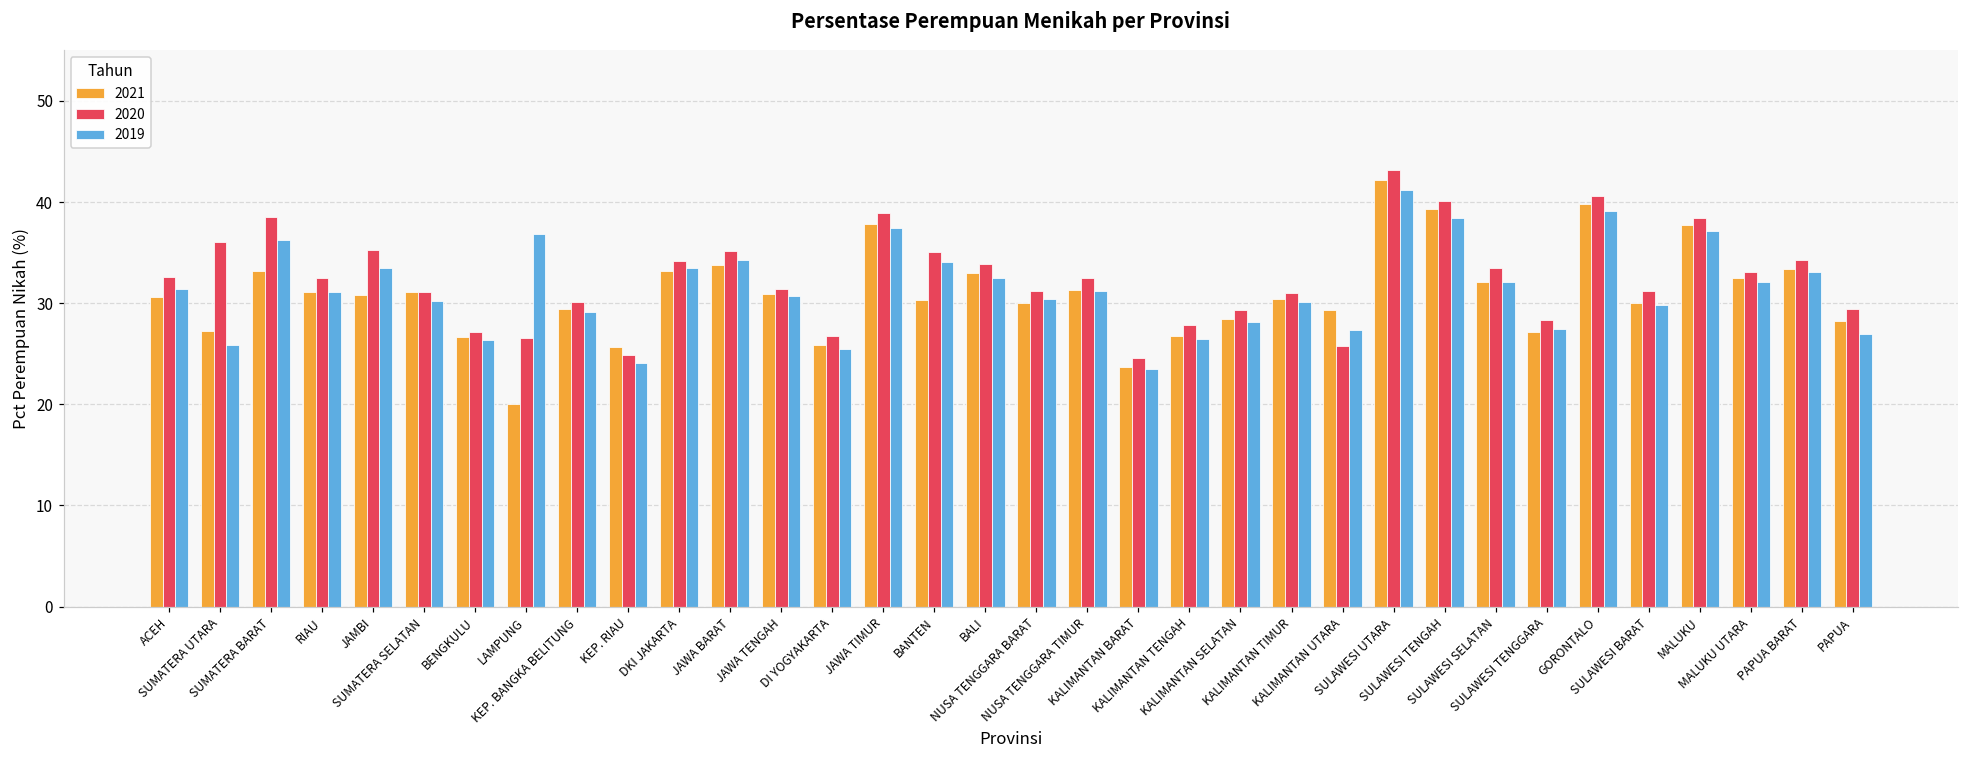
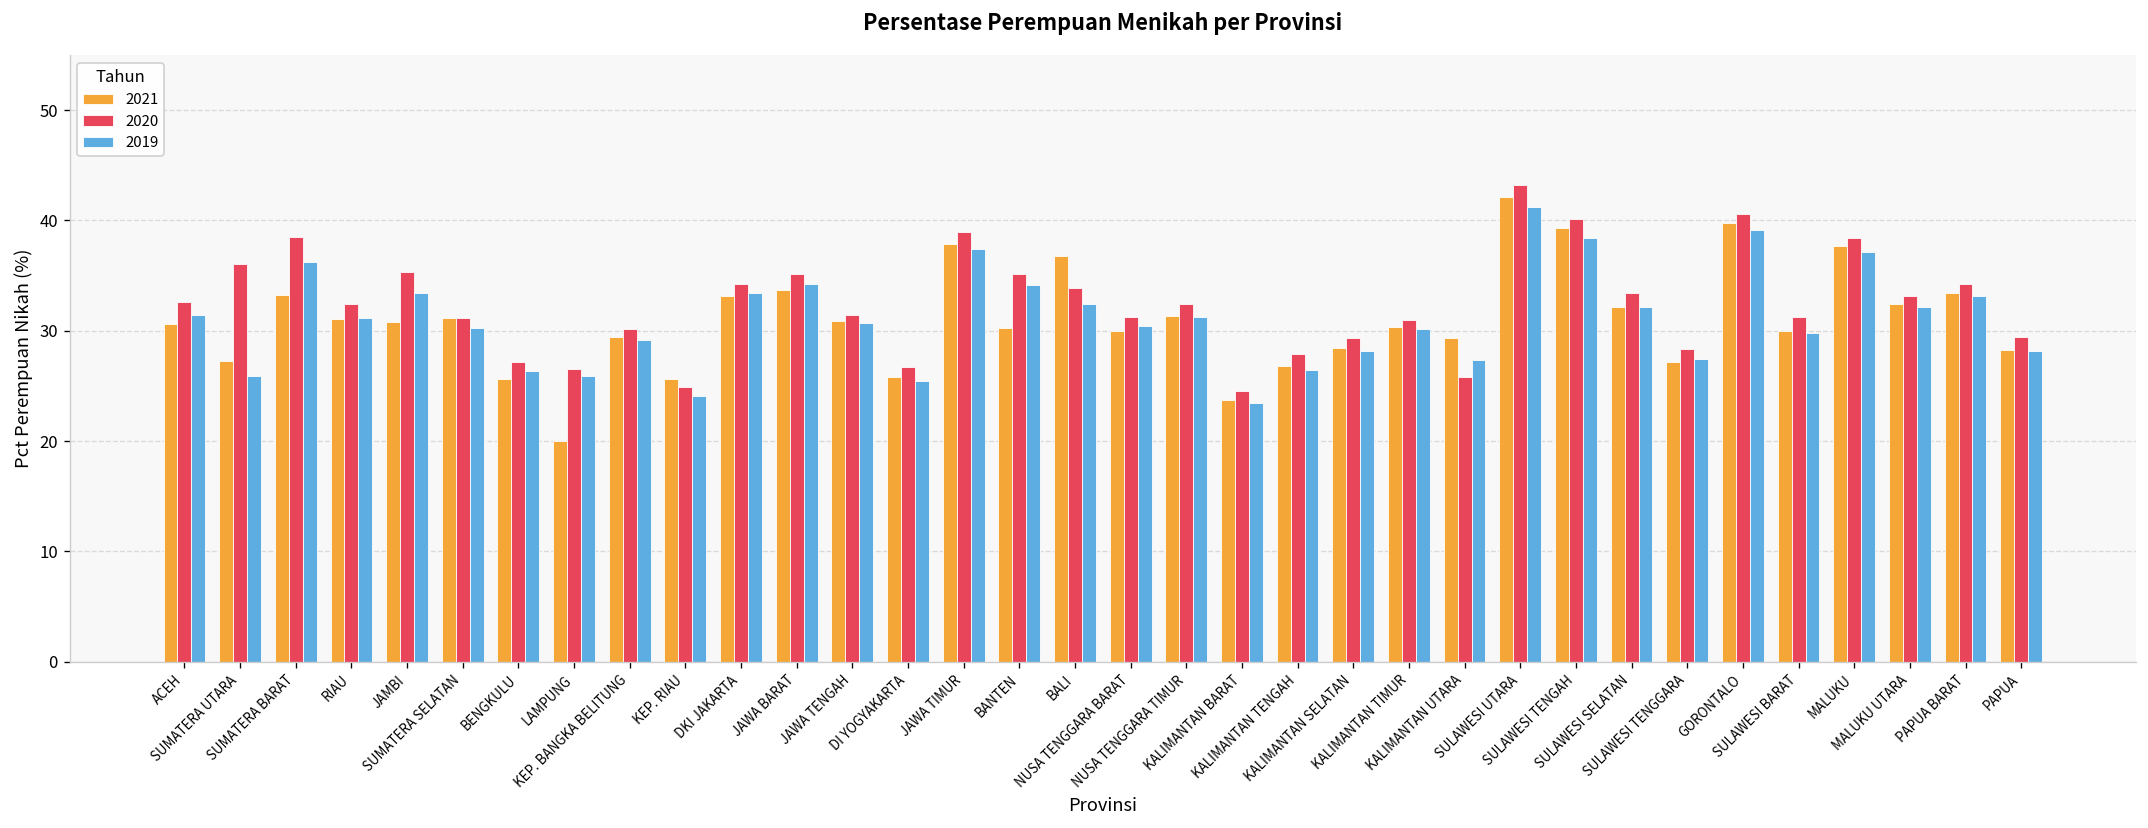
2021, BENGKULU: 27 -> 26
2019, LAMPUNG: 37 -> 26
2021, BALI: 33 -> 37
2019, PAPUA: 27 -> 28
